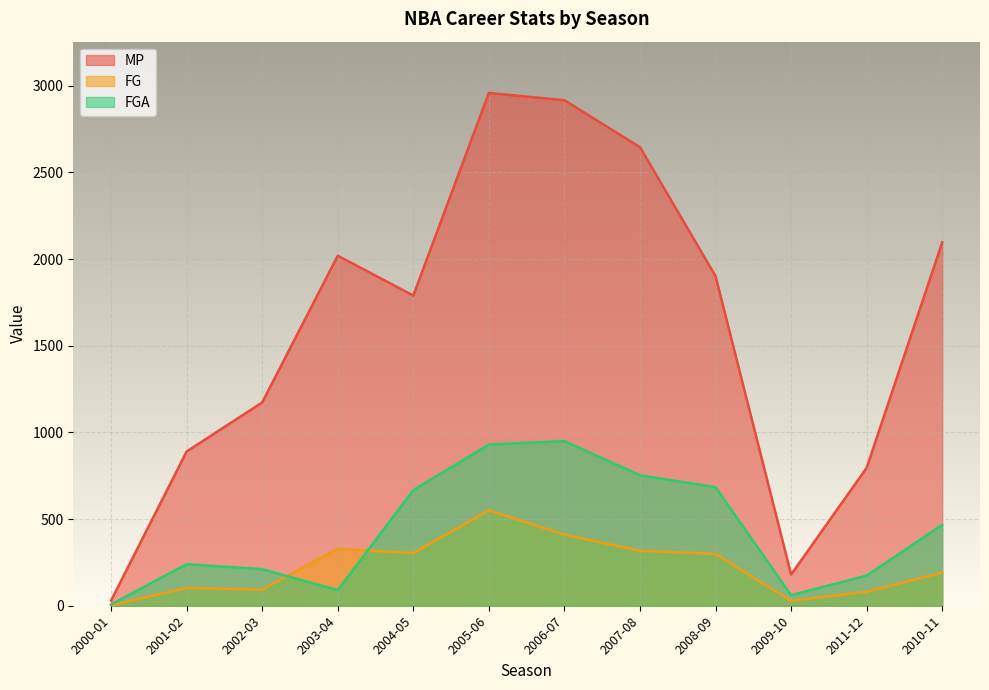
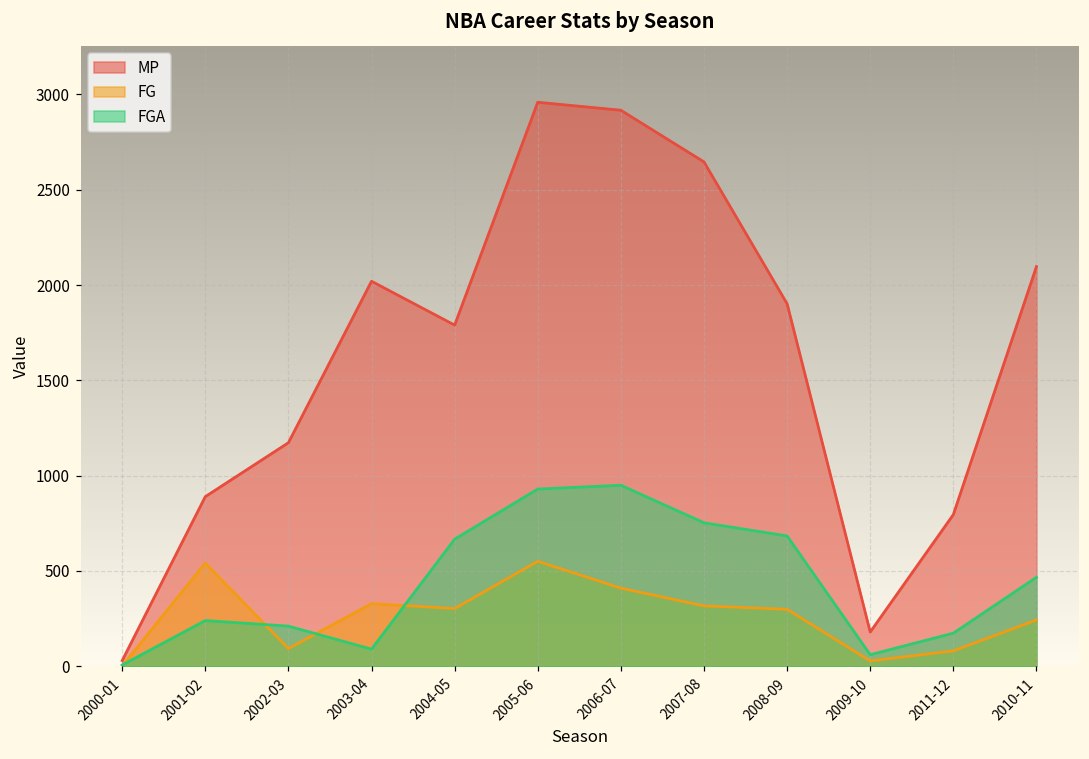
FG, 2001-02: 100 -> 540
FG, 2010-11: 190 -> 240
